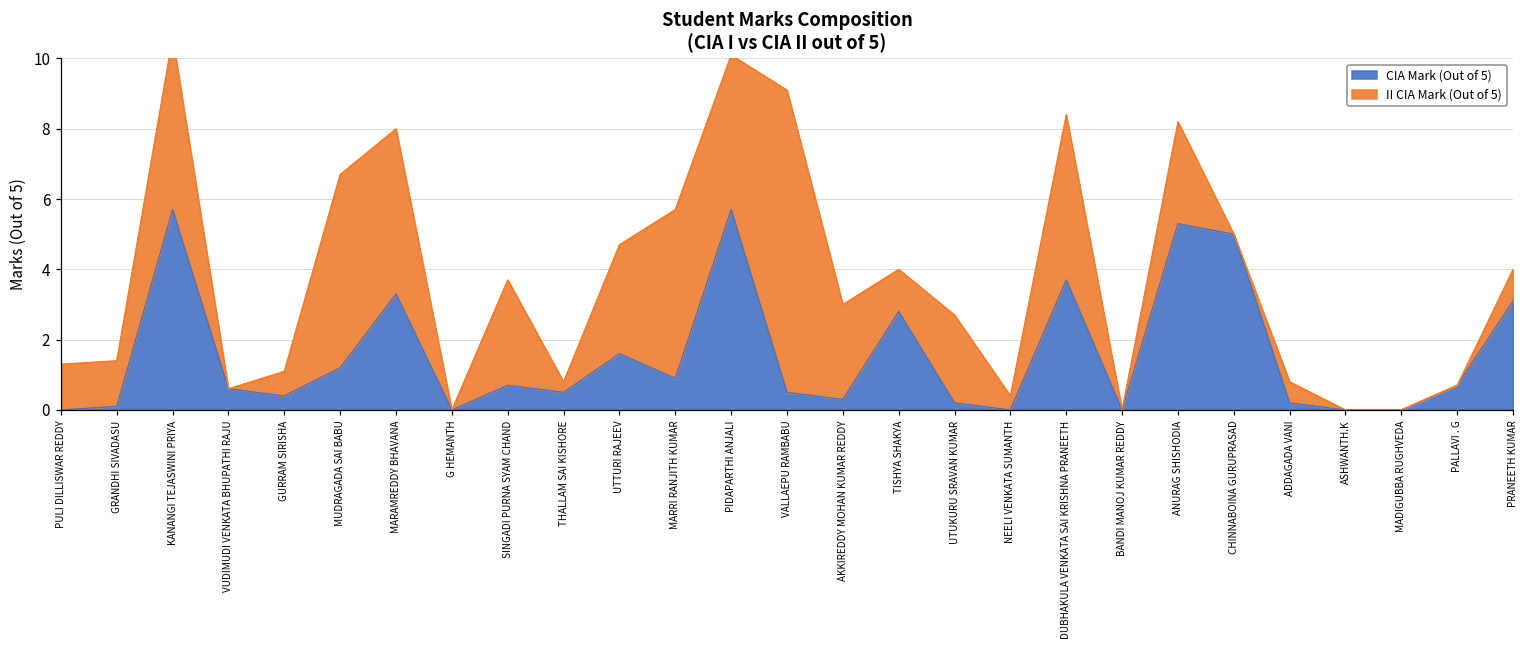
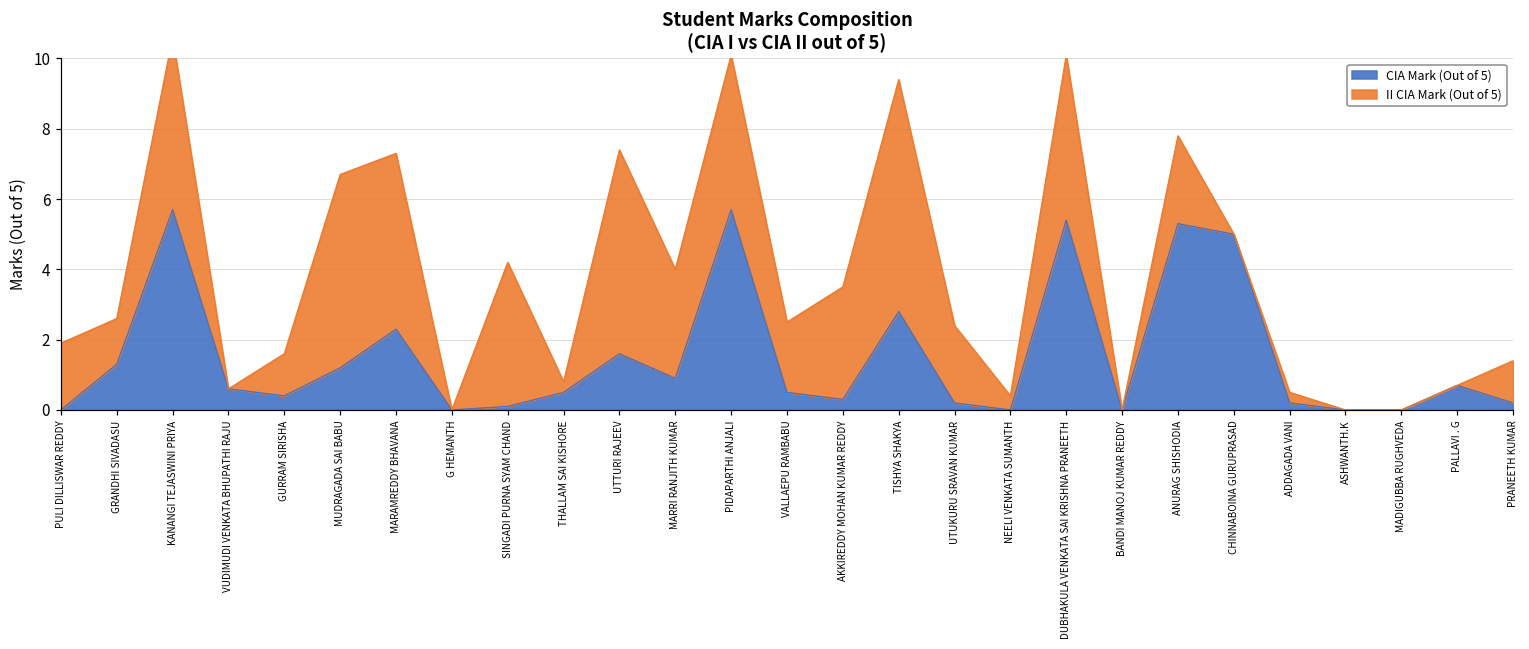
II CIA Mark (Out of 5), PULI DILLISWAR REDDY: 1.3 -> 1.9
CIA Mark (Out of 5), GRANDHI SIVADASU: 0.1 -> 1.3
II CIA Mark (Out of 5), GURRAM SIRISHA: 0.7 -> 1.2
CIA Mark (Out of 5), MARAMREDDY BHAVANA: 3.3 -> 2.3
II CIA Mark (Out of 5), MARAMREDDY BHAVANA: 4.7 -> 5.0
CIA Mark (Out of 5), SINGADI PURNA SYAM CHAND: 0.7 -> 0.1
II CIA Mark (Out of 5), SINGADI PURNA SYAM CHAND: 3.0 -> 4.1
II CIA Mark (Out of 5), UTTURI RAJEEV: 3.1 -> 5.8
II CIA Mark (Out of 5), MARRI RANJITH KUMAR: 4.8 -> 3.1
II CIA Mark (Out of 5), VALLAEPU RAMBABU: 8.6 -> 2.0
II CIA Mark (Out of 5), AKKIREDDY MOHAN KUMAR REDDY: 2.7 -> 3.2
II CIA Mark (Out of 5), TISHYA SHAKYA: 1.2 -> 6.6
II CIA Mark (Out of 5), UTUKURU SRAVAN KUMAR: 2.5 -> 2.2
CIA Mark (Out of 5), DUBHAKULA VENKATA SAI KRISHNA PRANEETH: 3.7 -> 5.4
II CIA Mark (Out of 5), ANURAG SHISHODIA: 2.9 -> 2.5
II CIA Mark (Out of 5), ADDAGADA VANI: 0.6 -> 0.3
CIA Mark (Out of 5), PRANEETH KUMAR: 3.1 -> 0.2
II CIA Mark (Out of 5), PRANEETH KUMAR: 0.9 -> 1.2
